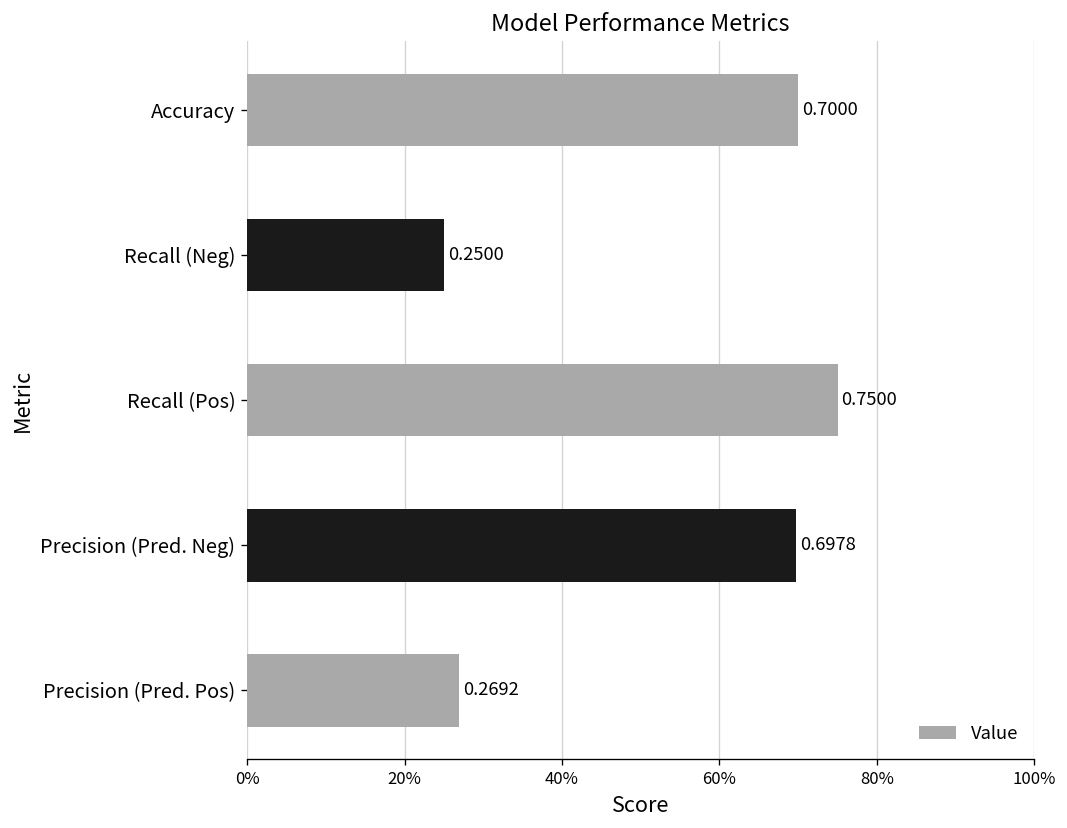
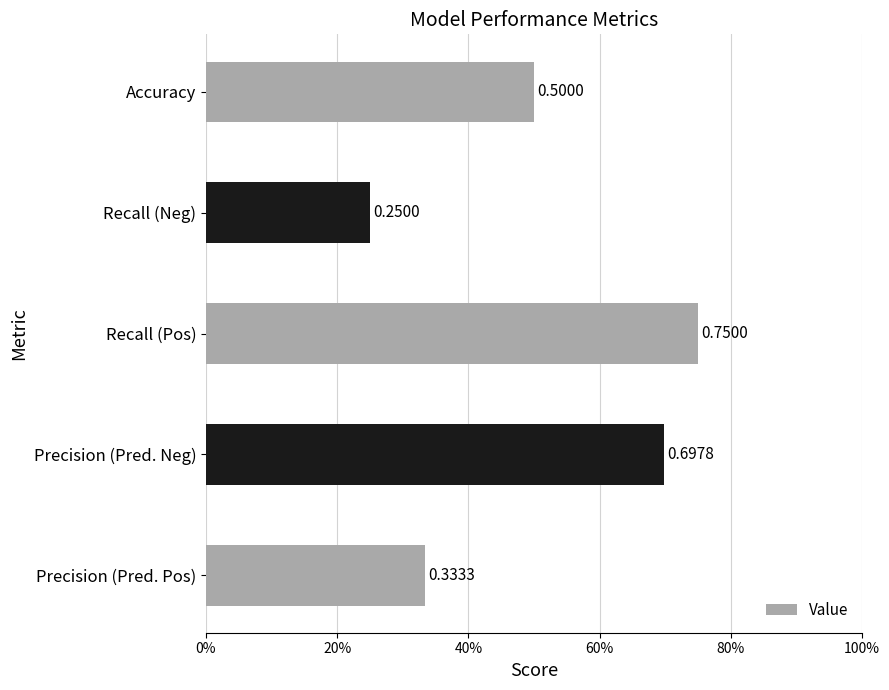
Accuracy: 0.7000 -> 0.5000
Precision (Pred. Pos): 0.2692 -> 0.3333
